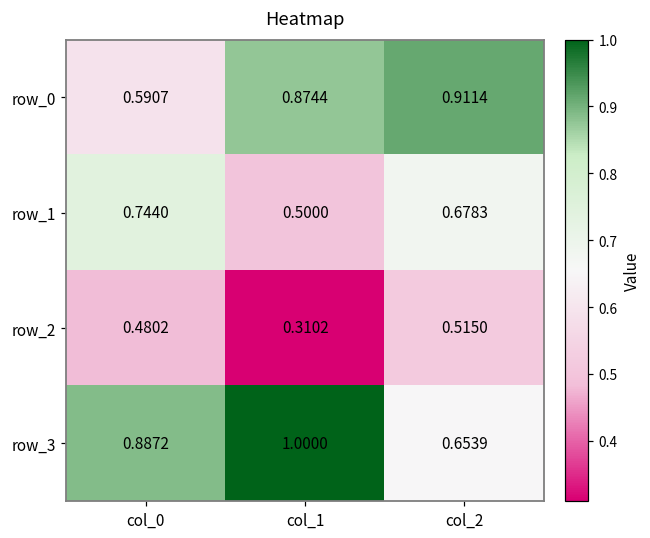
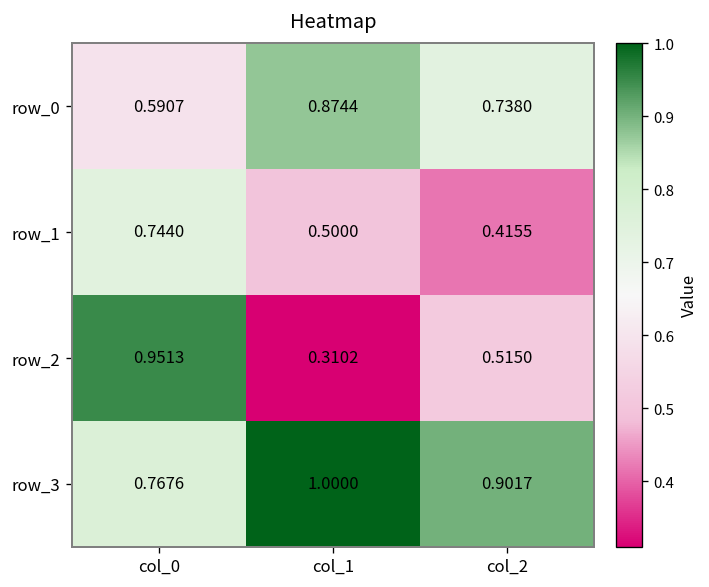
row_0, col_2: 0.9114 -> 0.7380
row_1, col_2: 0.6783 -> 0.4155
row_2, col_0: 0.4802 -> 0.9513
row_3, col_0: 0.8872 -> 0.7676
row_3, col_2: 0.6539 -> 0.9017
